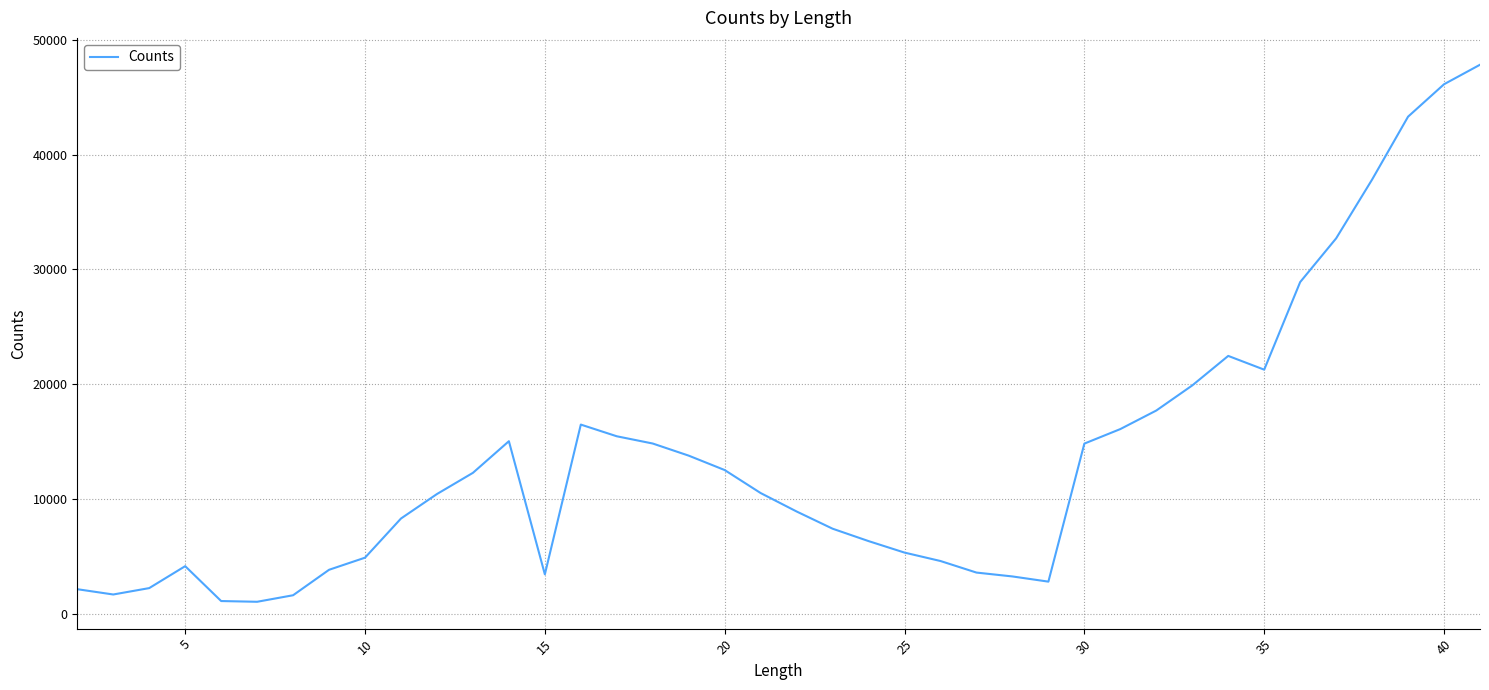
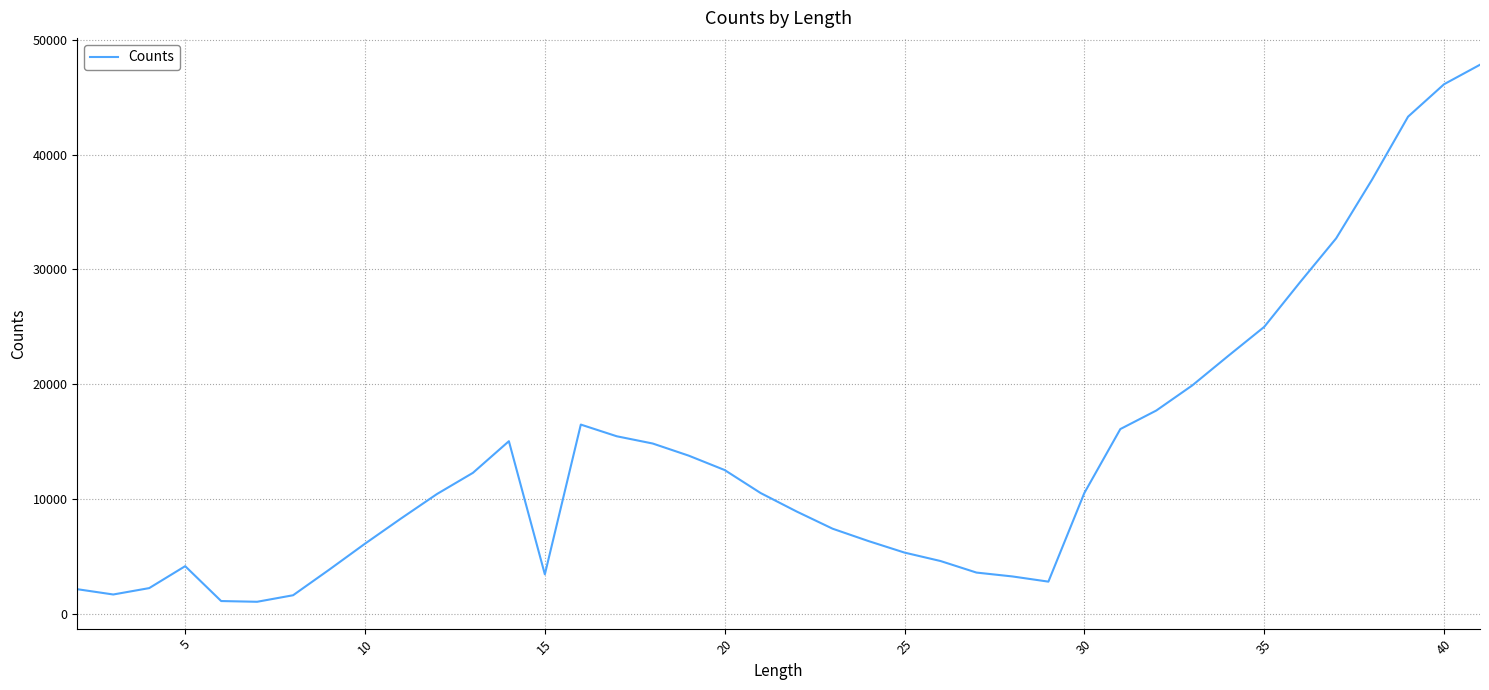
10: 4900 -> 6100
30: 14800 -> 10500
35: 21300 -> 25000
